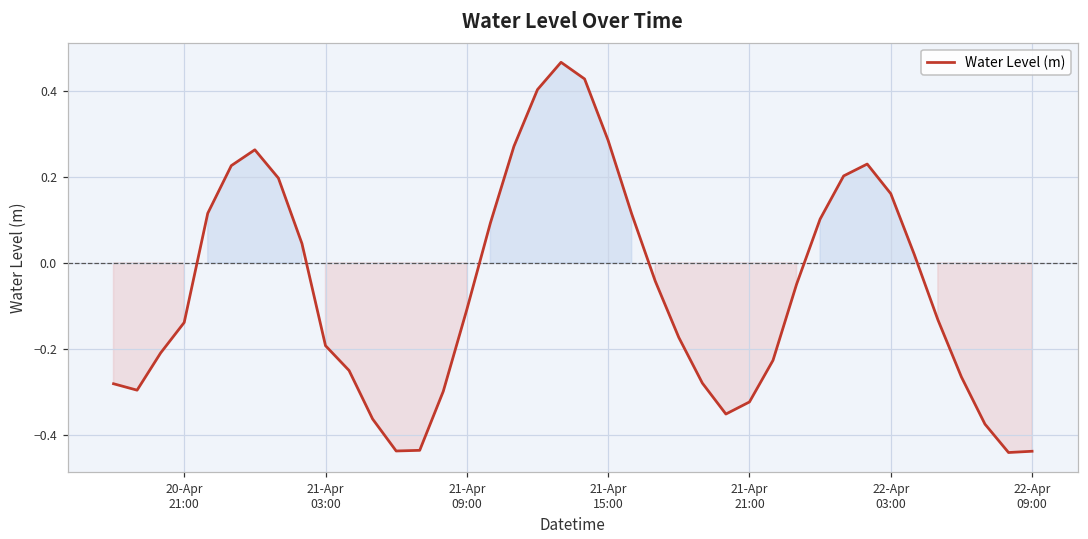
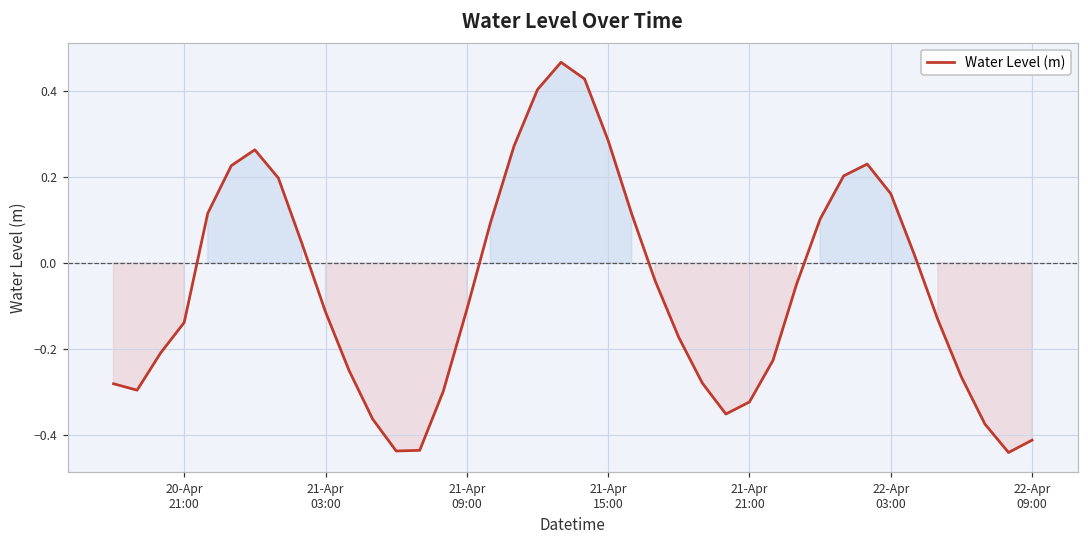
21-Apr 03:00: -0.19 -> -0.11
22-Apr 09:00: -0.44 -> -0.41
